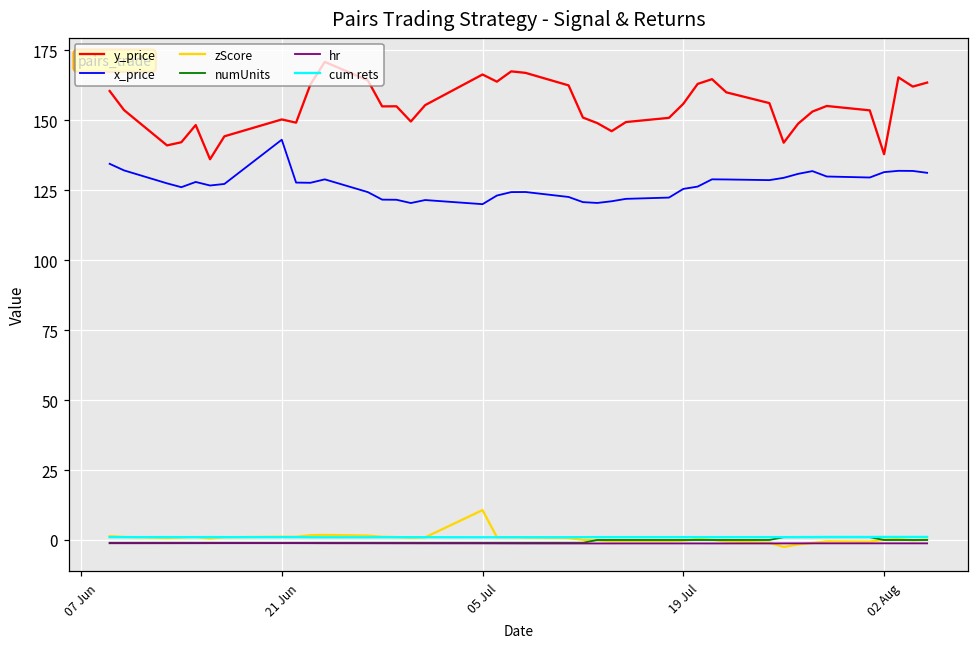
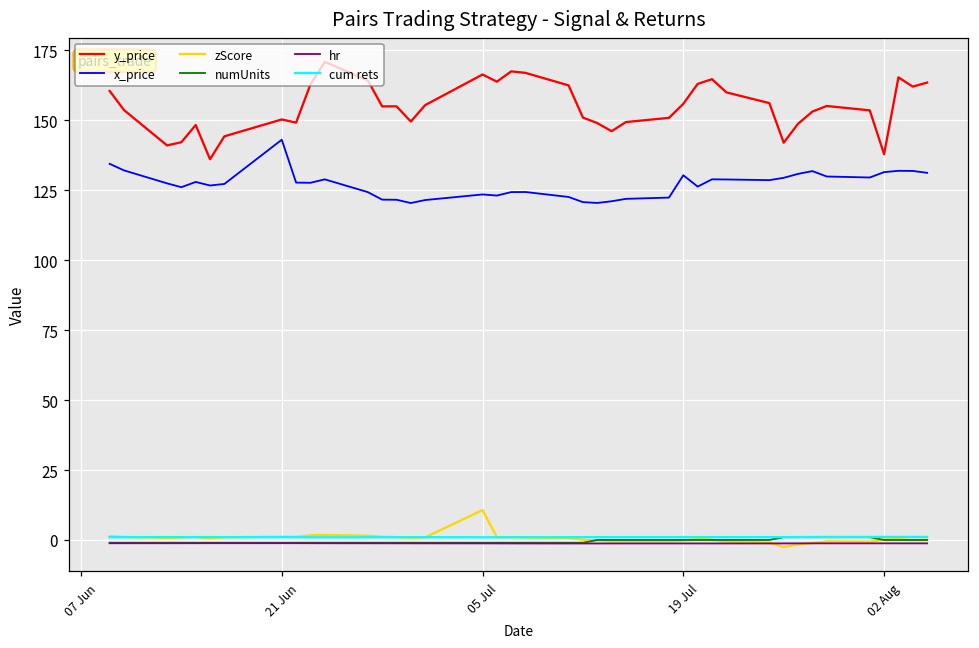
x_price, 05 Jul: 120 -> 123
x_price, 19 Jul: 125 -> 130
